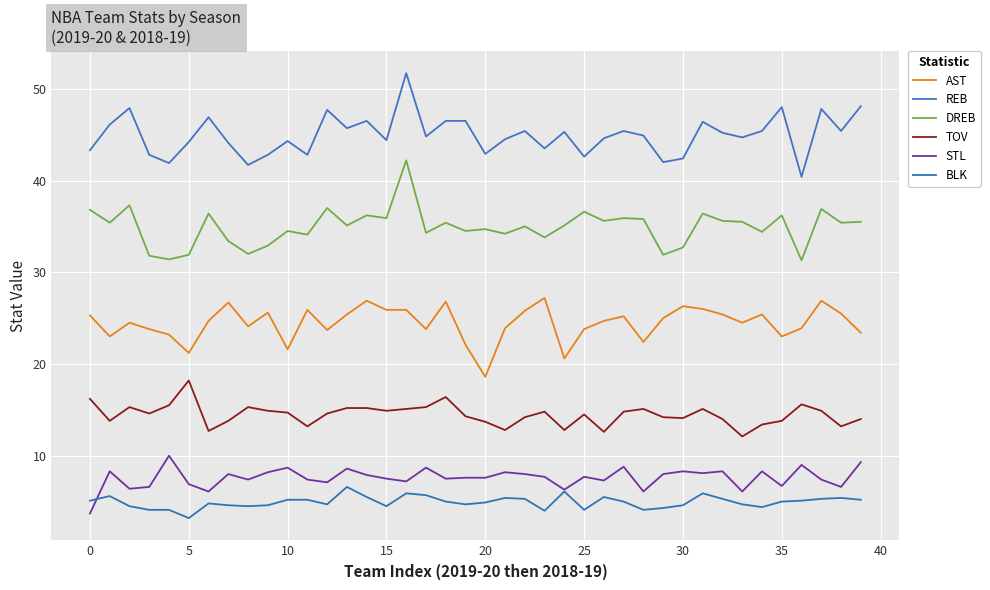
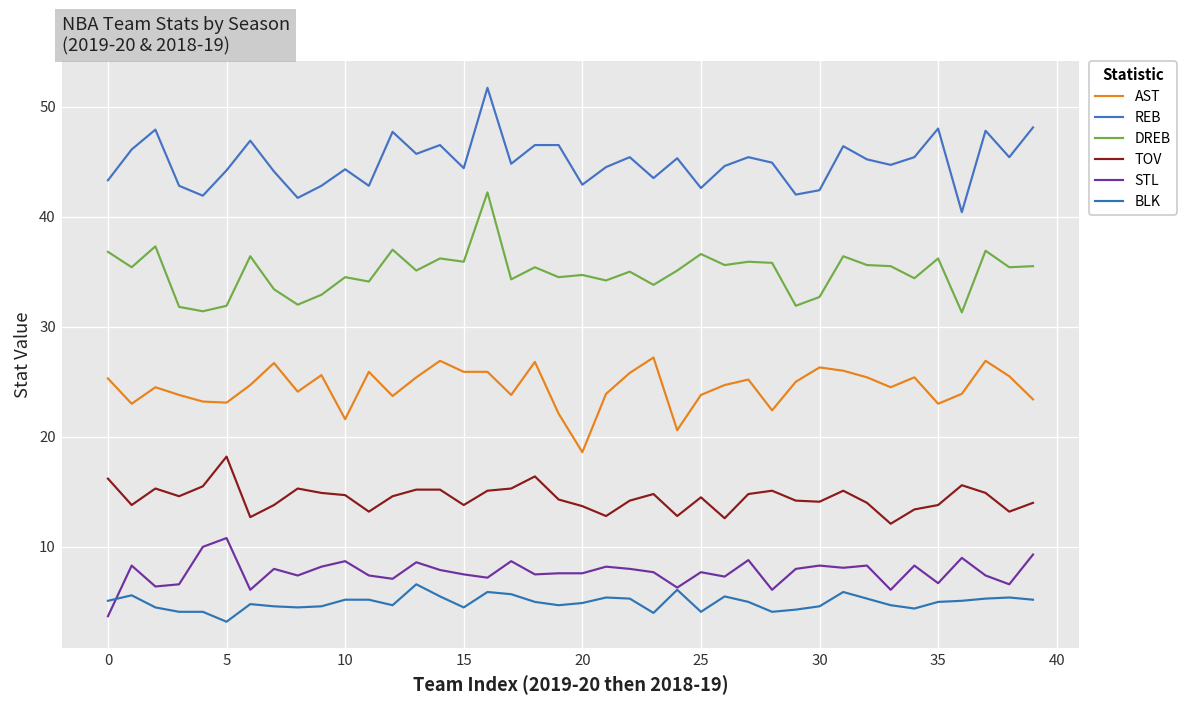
AST, 5: 21 -> 23
STL, 5: 7 -> 11
TOV, 15: 15 -> 14
